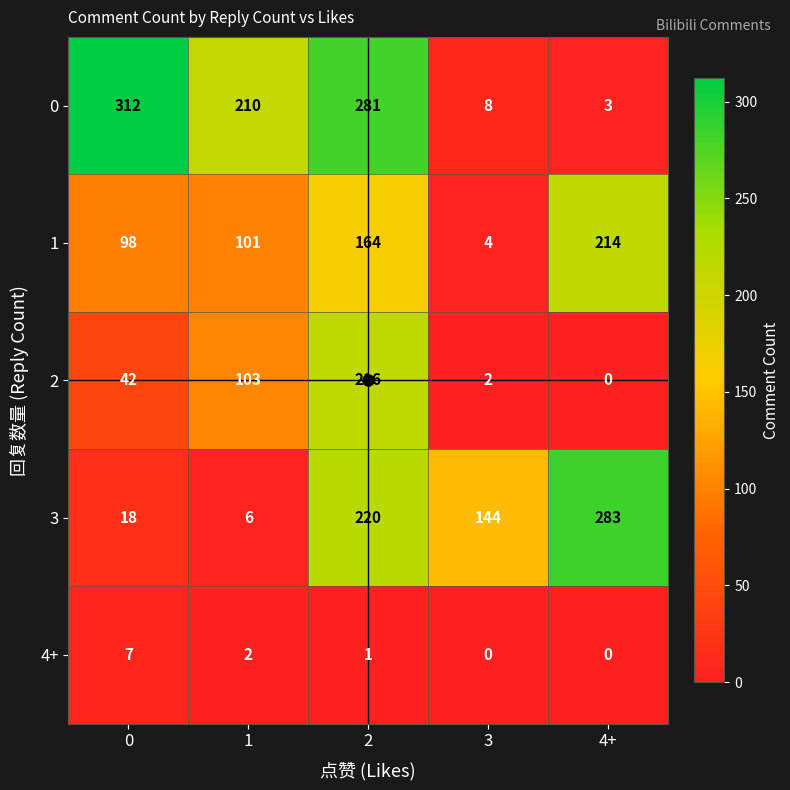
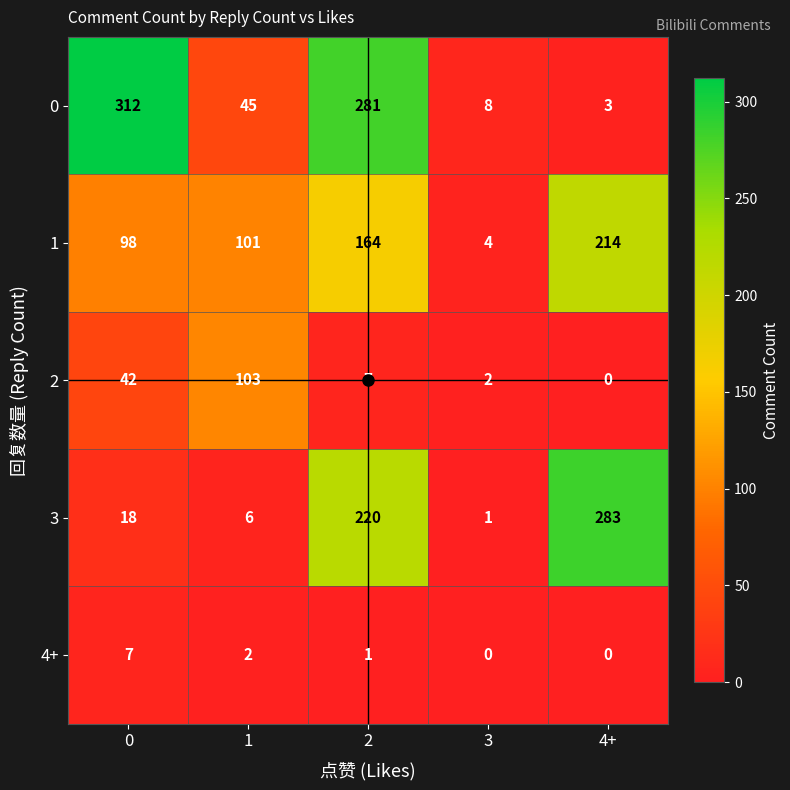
0, 1: 210 -> 45
2, 2: 216 -> 7
3, 3: 144 -> 1
